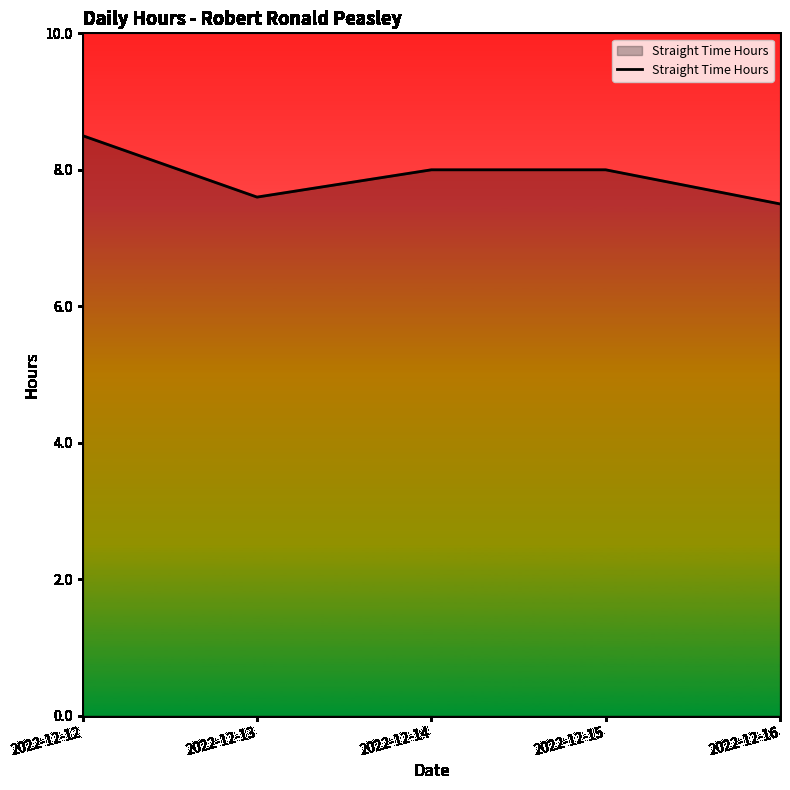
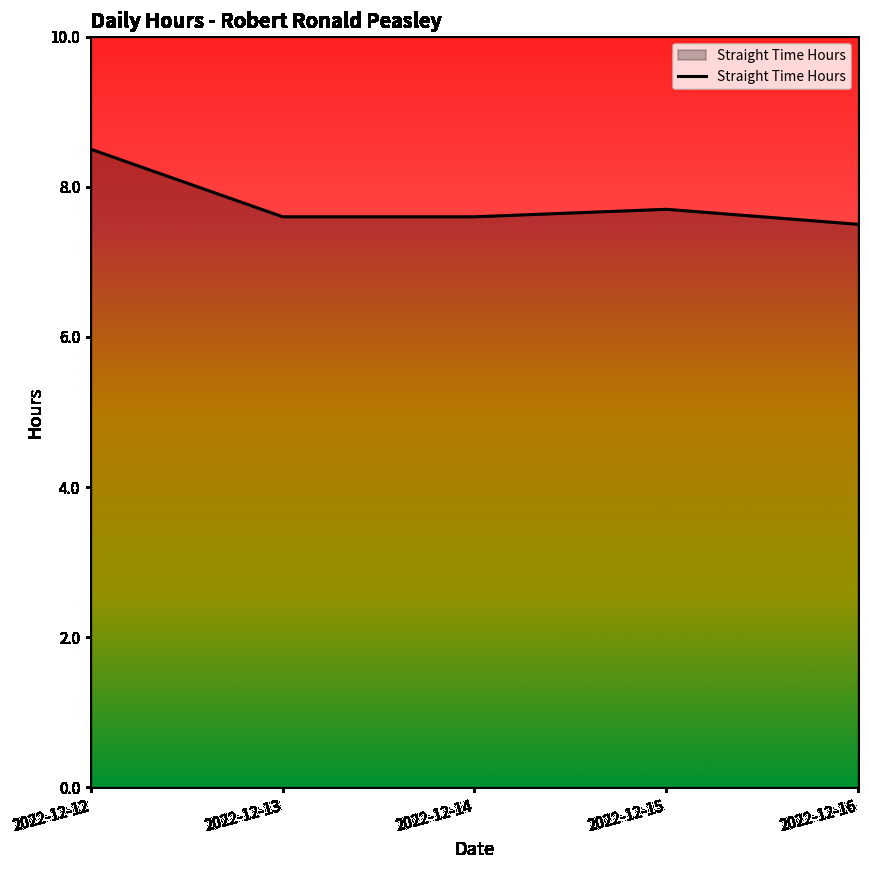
2022-12-14: 8.0 -> 7.6
2022-12-15: 8.0 -> 7.7
